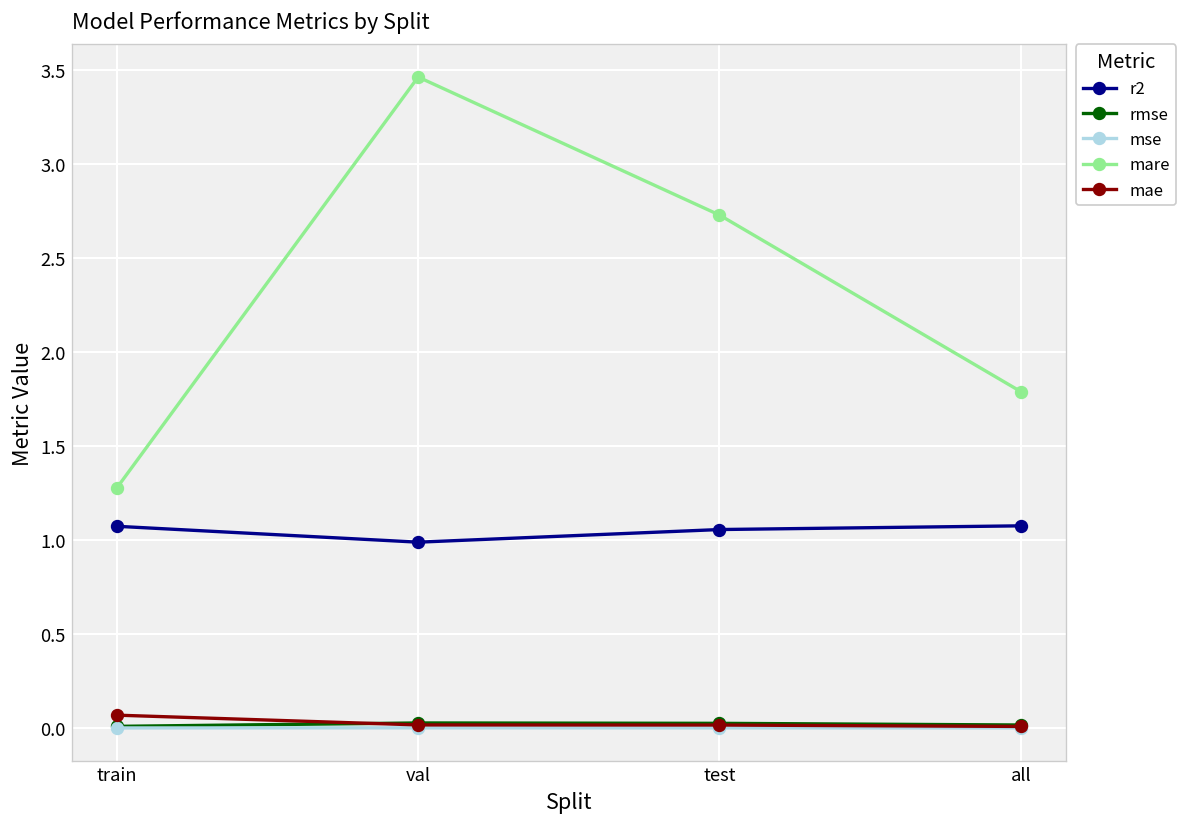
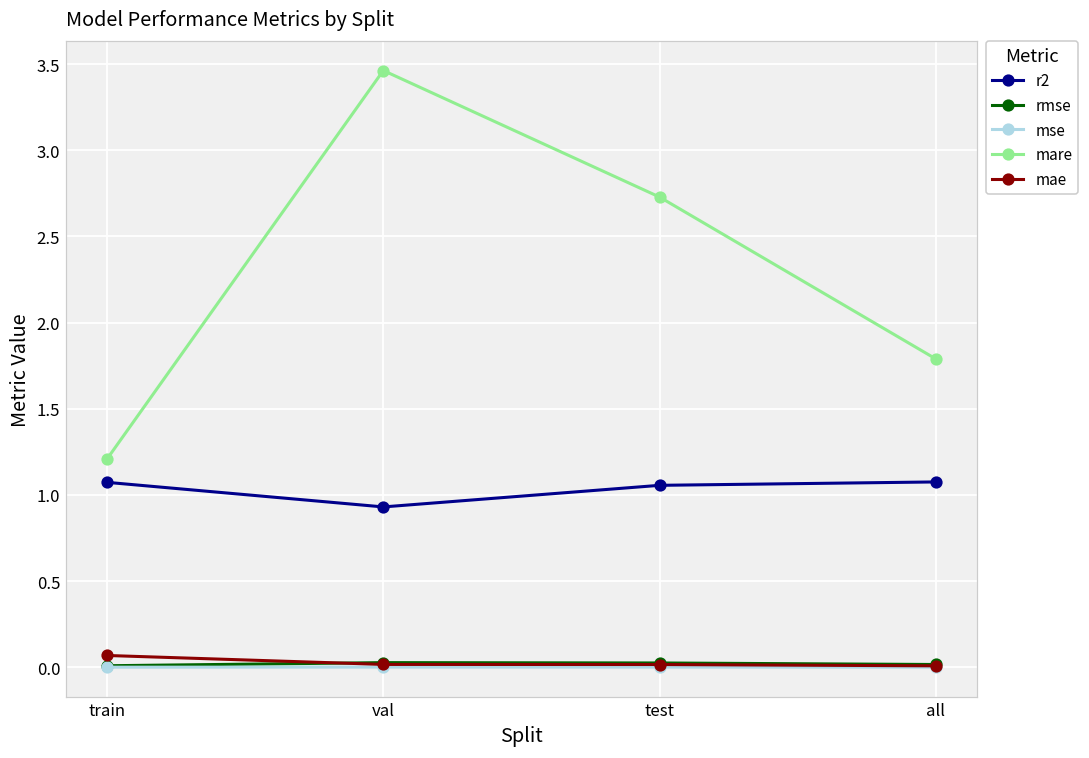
mare, train: 1.28 -> 1.21
r2, val: 0.99 -> 0.93
